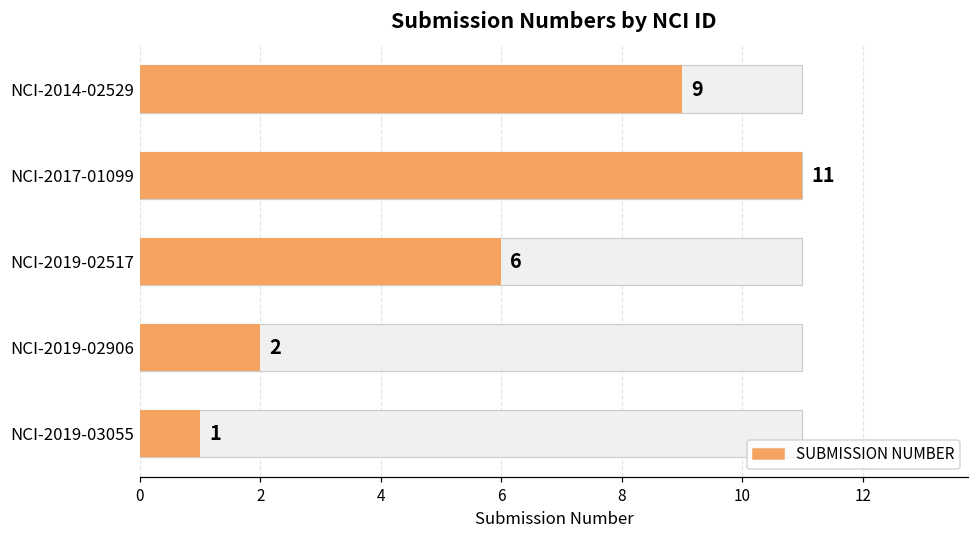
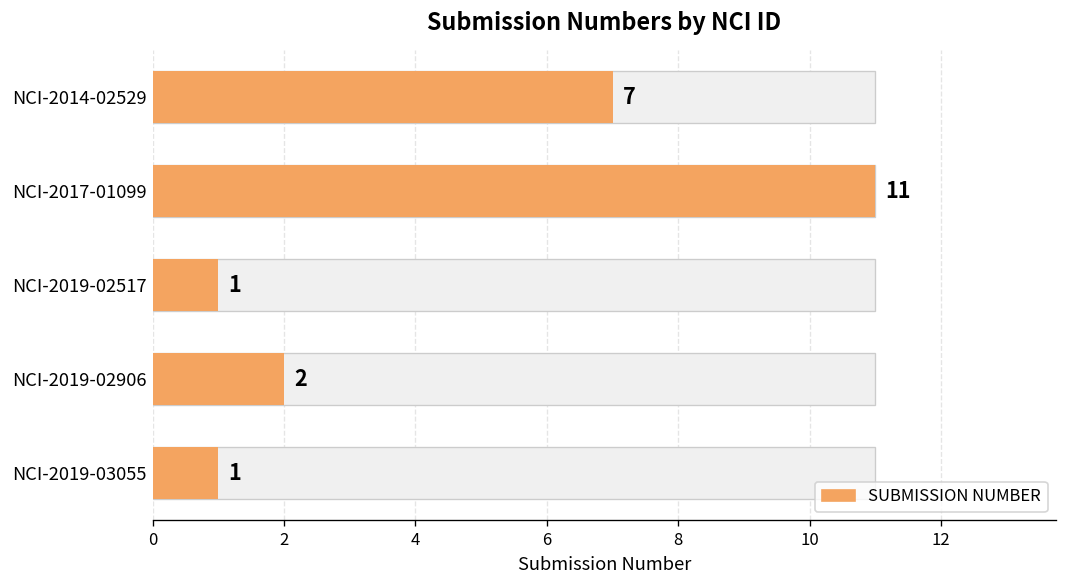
SUBMISSION NUMBER, NCI-2014-02529: 9 -> 7
SUBMISSION NUMBER, NCI-2019-02517: 6 -> 1
